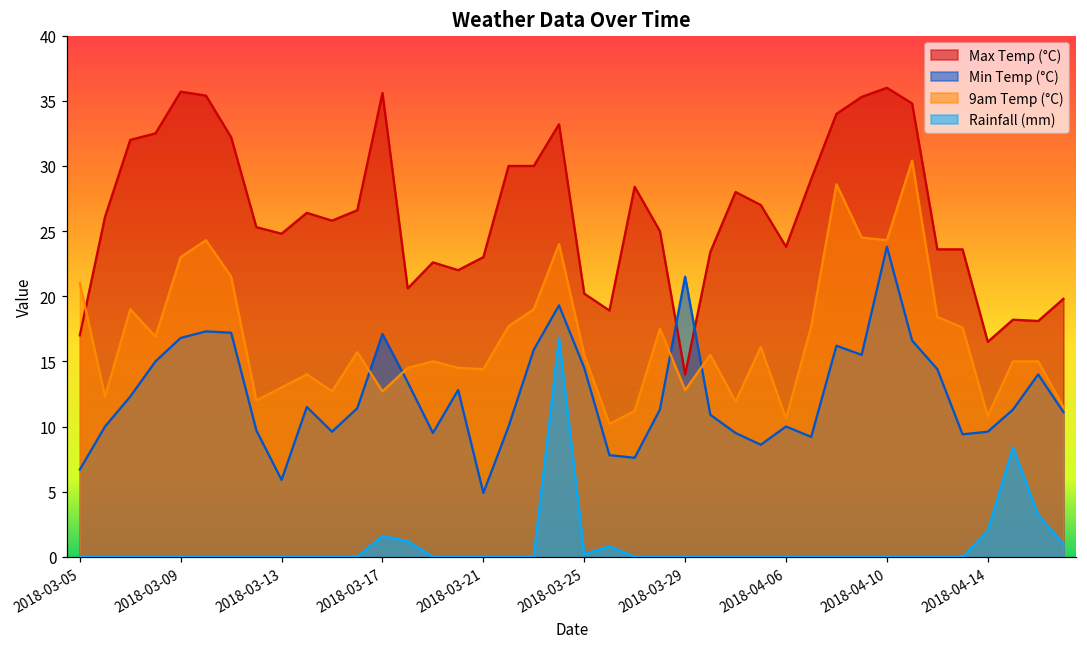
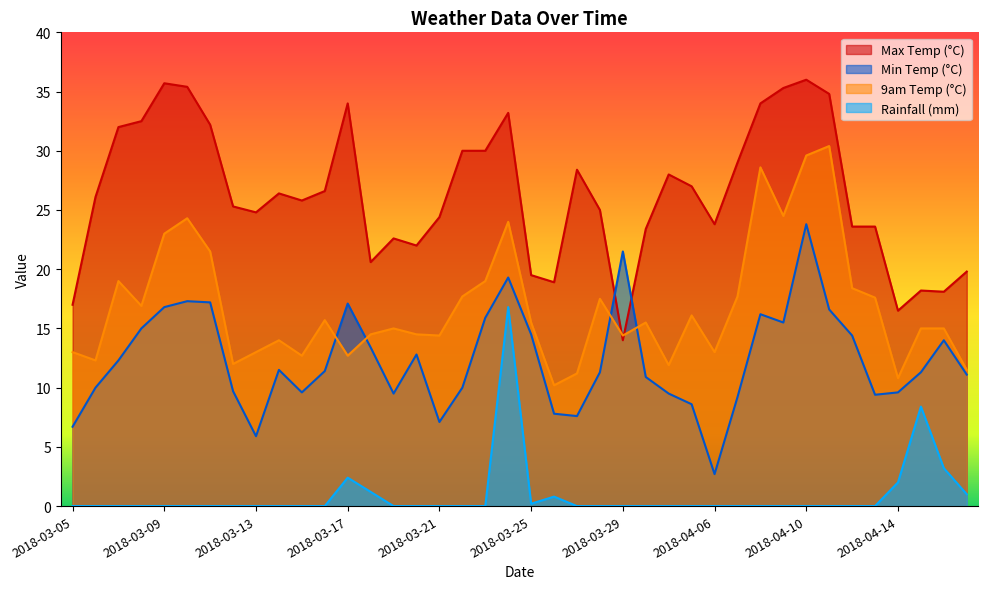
9am Temp (°C), 2018-03-05: 21 -> 13
Max Temp (°C), 2018-03-17: 35.6 -> 34.0
Rainfall (mm), 2018-03-17: 1.6 -> 2.4
Max Temp (°C), 2018-03-21: 23.0 -> 24.4
Min Temp (°C), 2018-03-21: 4.9 -> 7.1
Max Temp (°C), 2018-03-25: 20.2 -> 19.5
9am Temp (°C), 2018-03-29: 12.8 -> 14.4
Min Temp (°C), 2018-04-06: 10.0 -> 2.7
9am Temp (°C), 2018-04-06: 10.6 -> 13.0
9am Temp (°C), 2018-04-10: 24.3 -> 29.6
